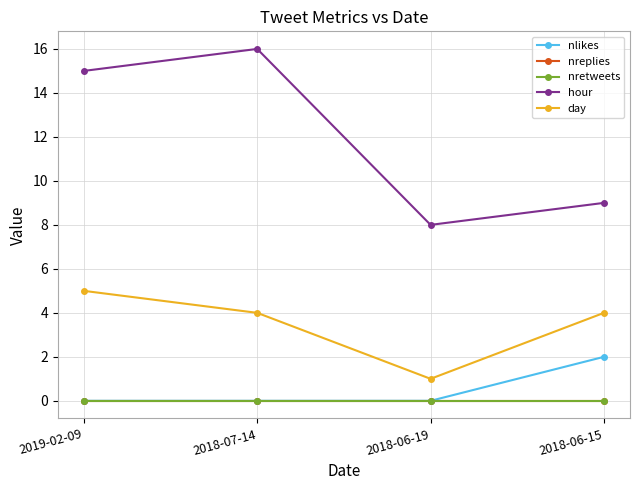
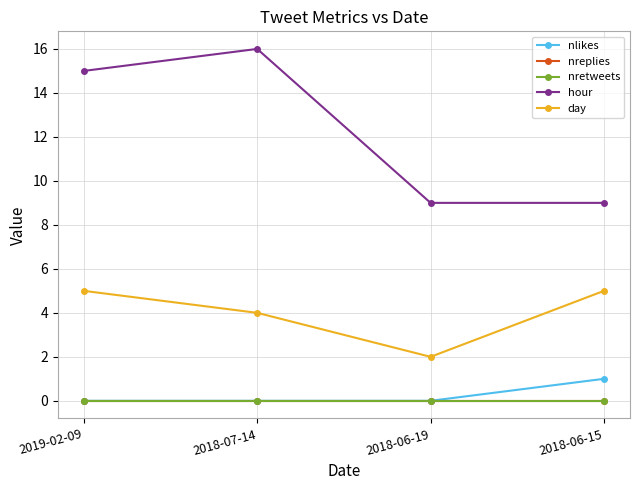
hour, 2018-06-19: 8 -> 9
day, 2018-06-19: 1 -> 2
nlikes, 2018-06-15: 2 -> 1
day, 2018-06-15: 4 -> 5
